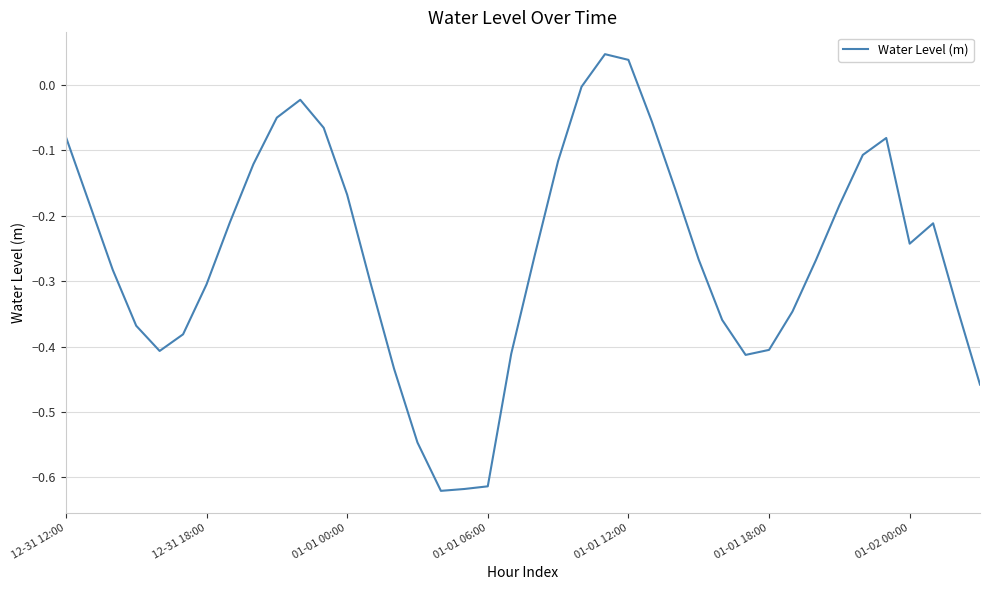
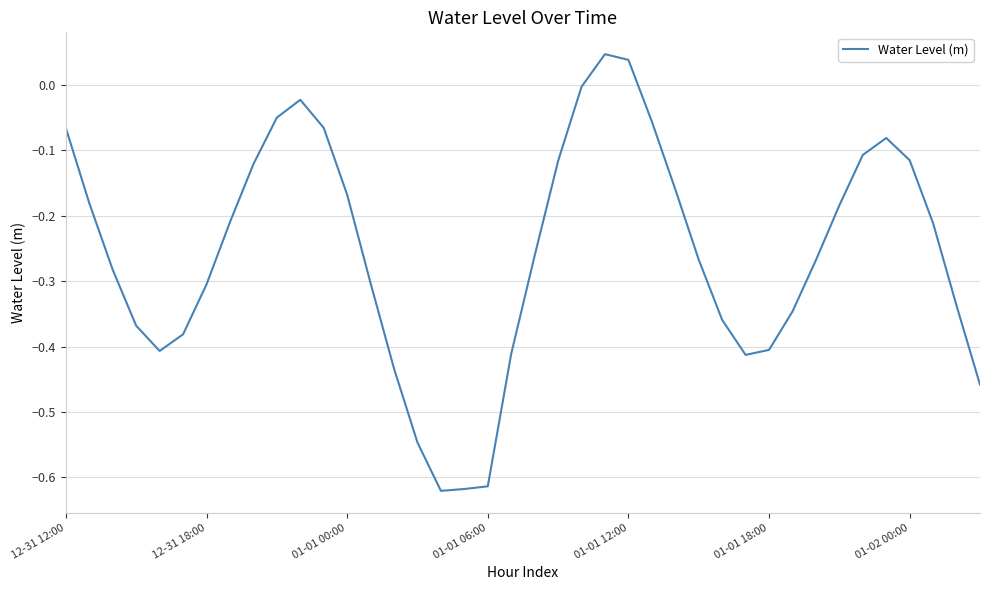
12-31 12:00: -0.08 -> -0.07
01-02 00:00: -0.24 -> -0.12
